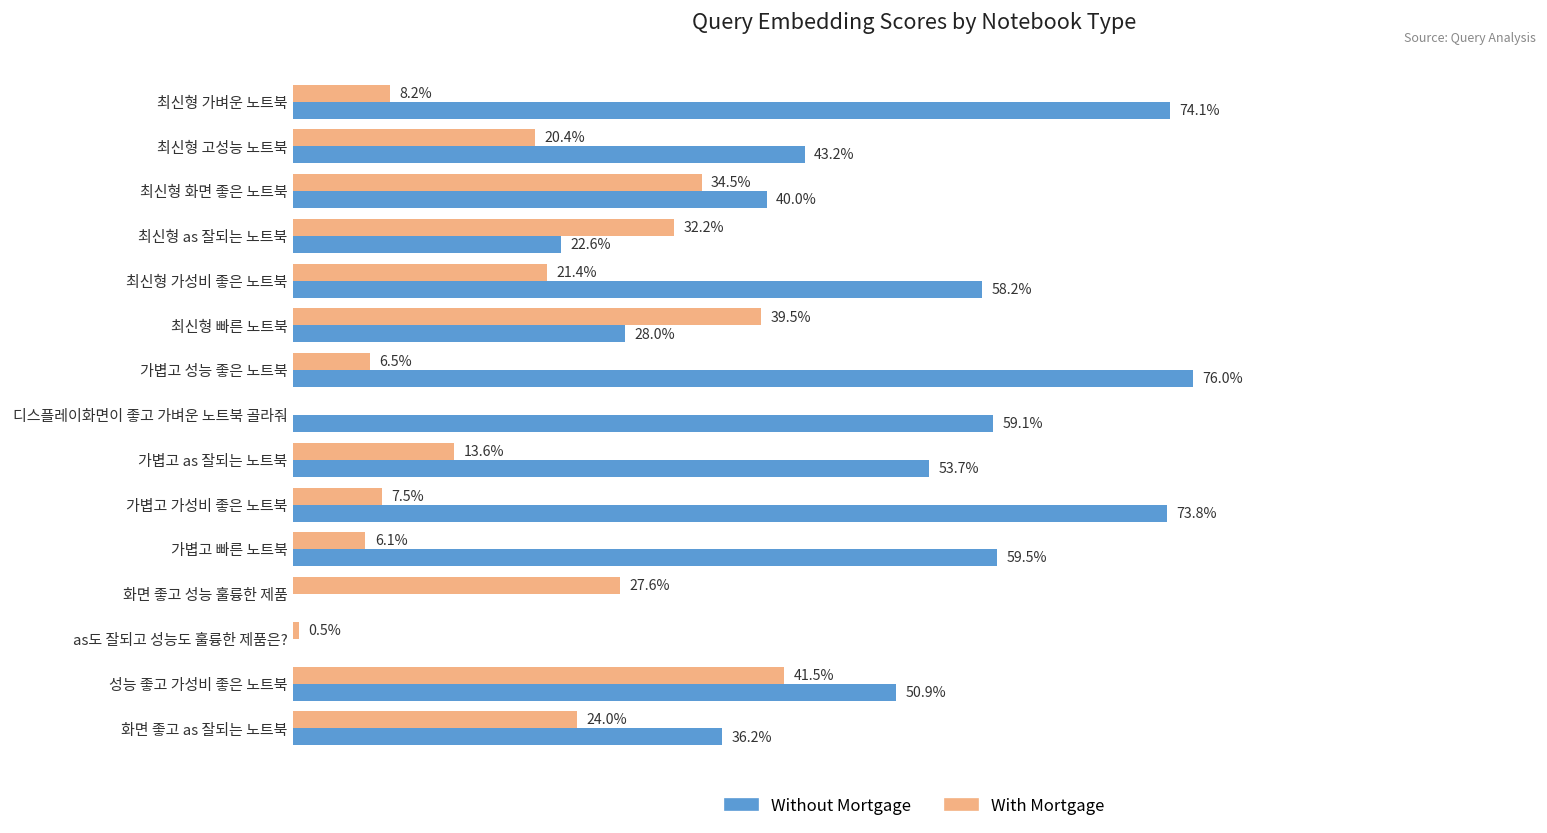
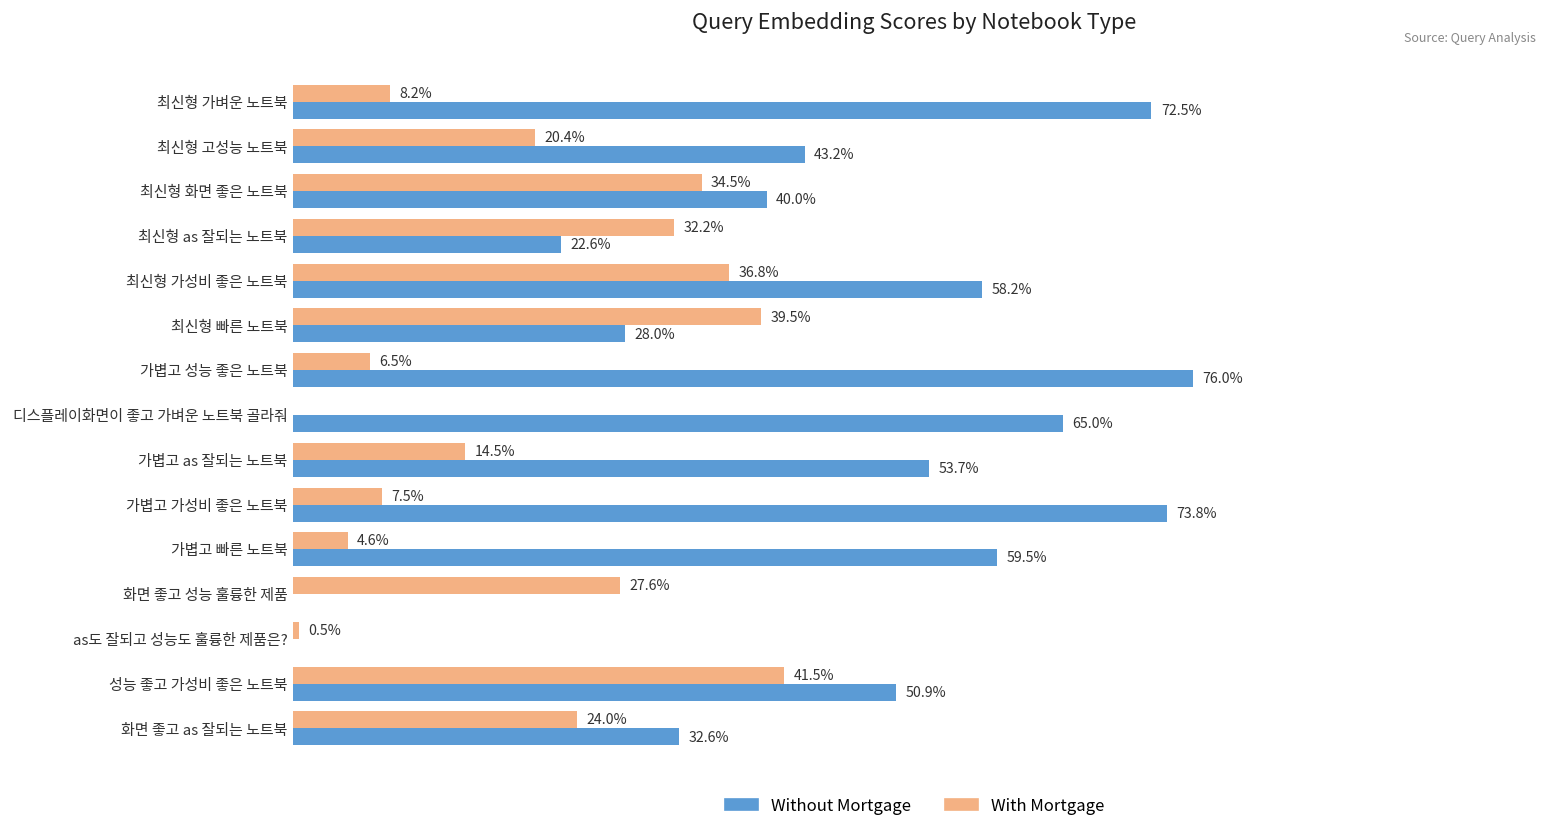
Without Mortgage, 최신형 가벼운 노트북: 74.1% -> 72.5%
With Mortgage, 최신형 가성비 좋은 노트북: 21.4% -> 36.8%
Without Mortgage, 디스플레이화면이 좋고 가벼운 노트북 골라줘: 59.1% -> 65.0%
With Mortgage, 가볍고 as 잘되는 노트북: 13.6% -> 14.5%
With Mortgage, 가볍고 빠른 노트북: 6.1% -> 4.6%
Without Mortgage, 화면 좋고 as 잘되는 노트북: 36.2% -> 32.6%
